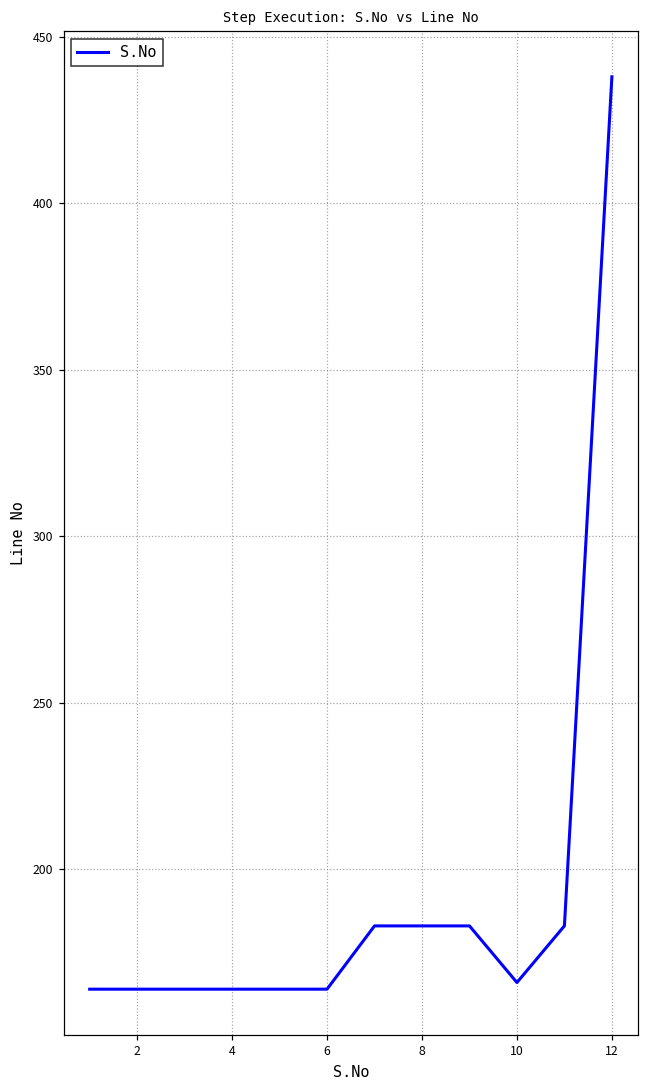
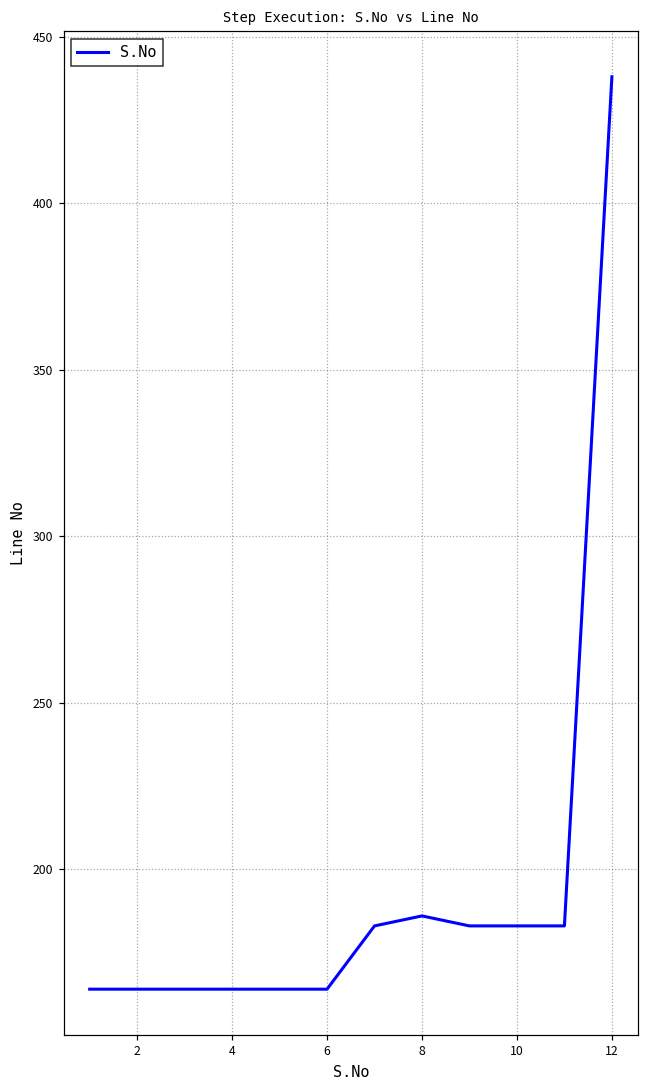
8: 183 -> 186
10: 166 -> 183
